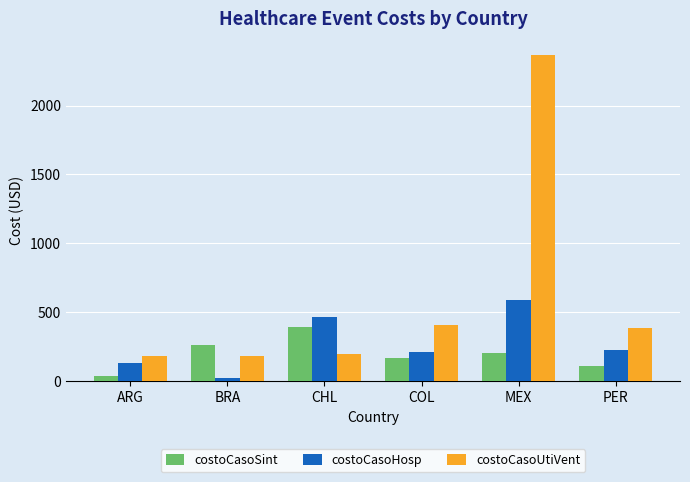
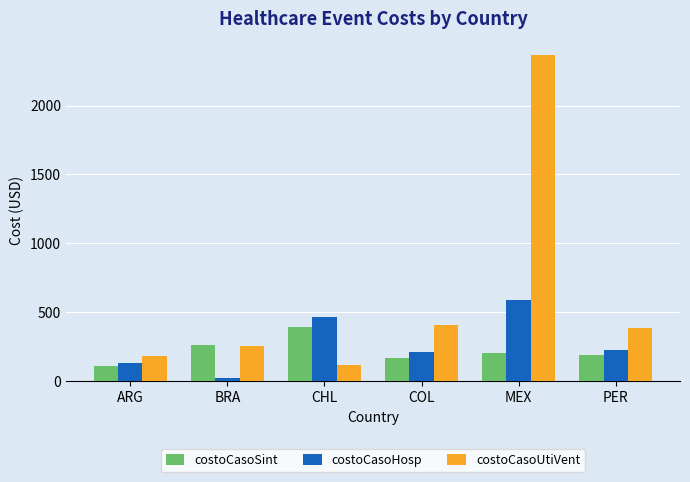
costoCasoSint, ARG: 40 -> 110
costoCasoUtiVent, BRA: 180 -> 250
costoCasoUtiVent, CHL: 200 -> 110
costoCasoSint, PER: 110 -> 190
